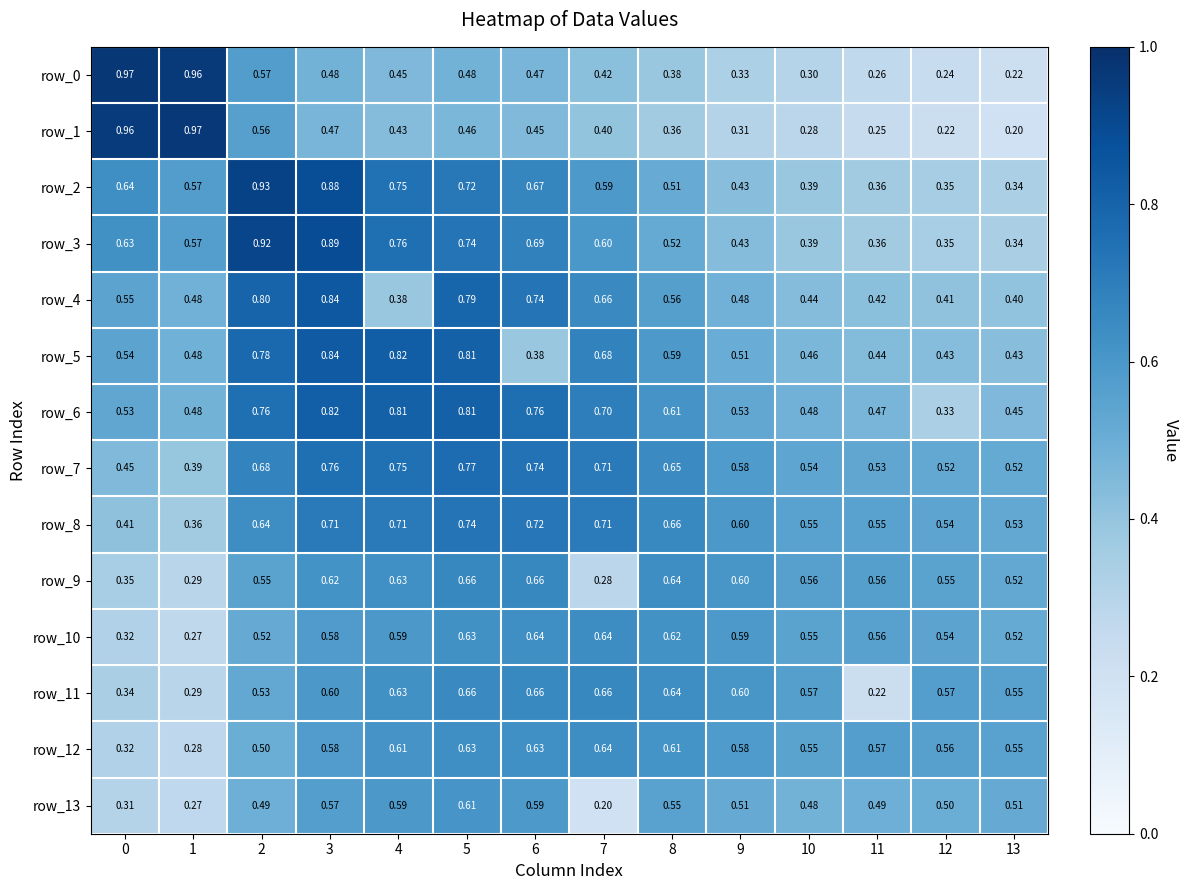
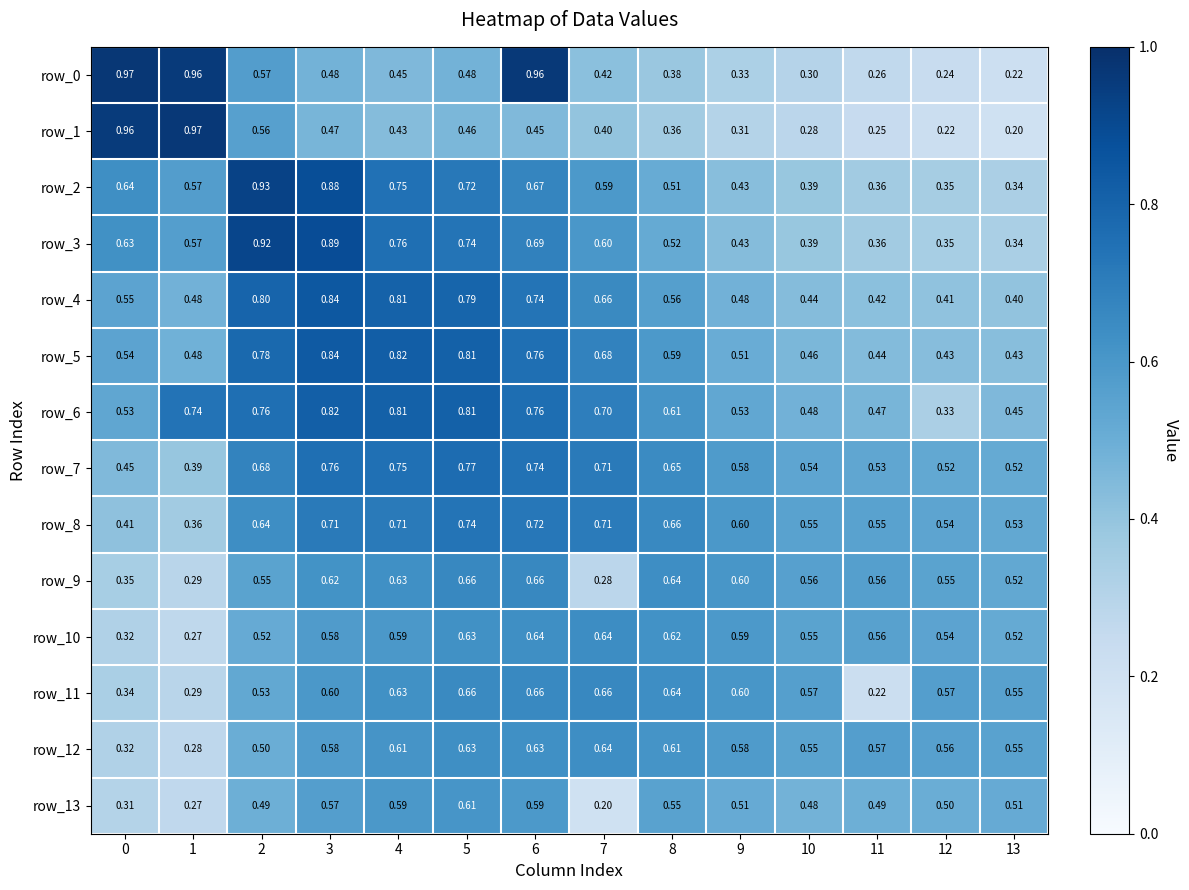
row_0, 6: 0.47 -> 0.96
row_4, 4: 0.38 -> 0.81
row_5, 6: 0.38 -> 0.76
row_6, 1: 0.48 -> 0.74
